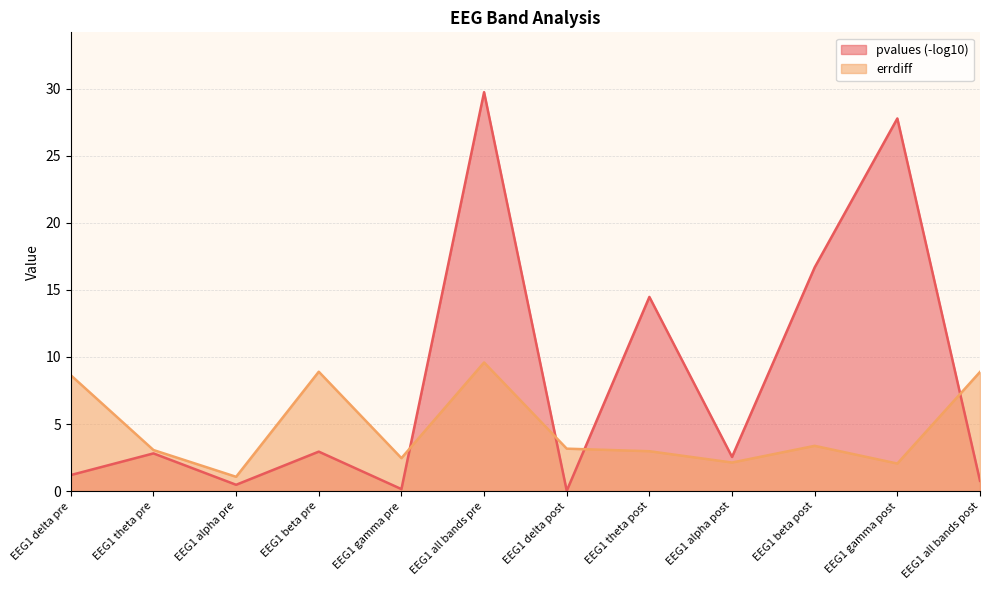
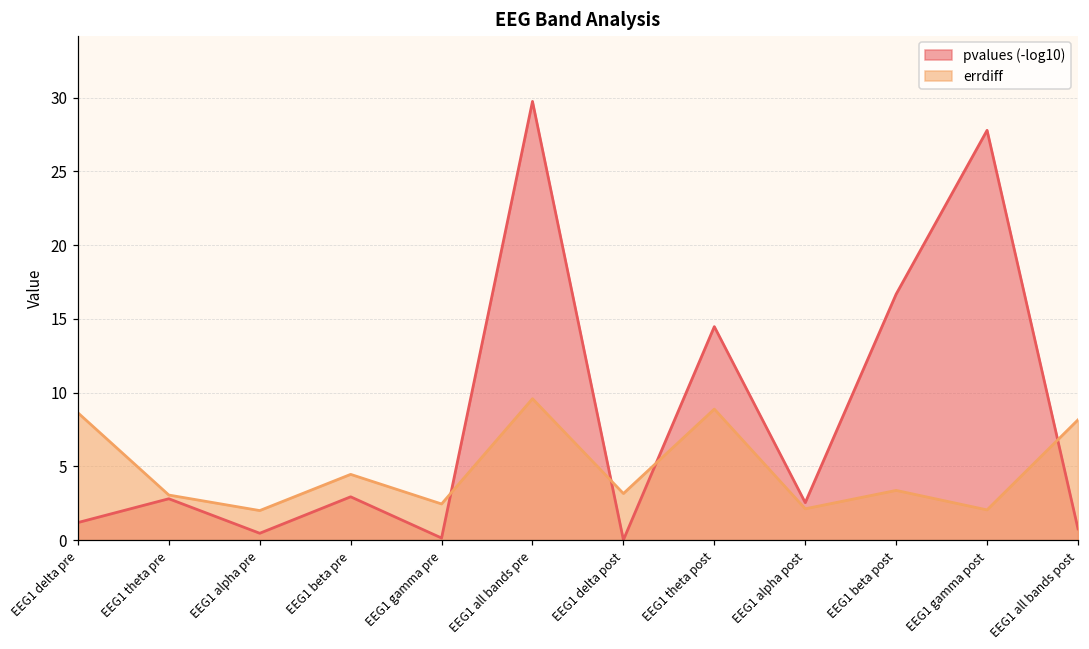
errdiff, EEG1 alpha pre: 1.1 -> 2.0
errdiff, EEG1 beta pre: 8.9 -> 4.5
errdiff, EEG1 theta post: 3.0 -> 8.9
errdiff, EEG1 all bands post: 8.9 -> 8.2
